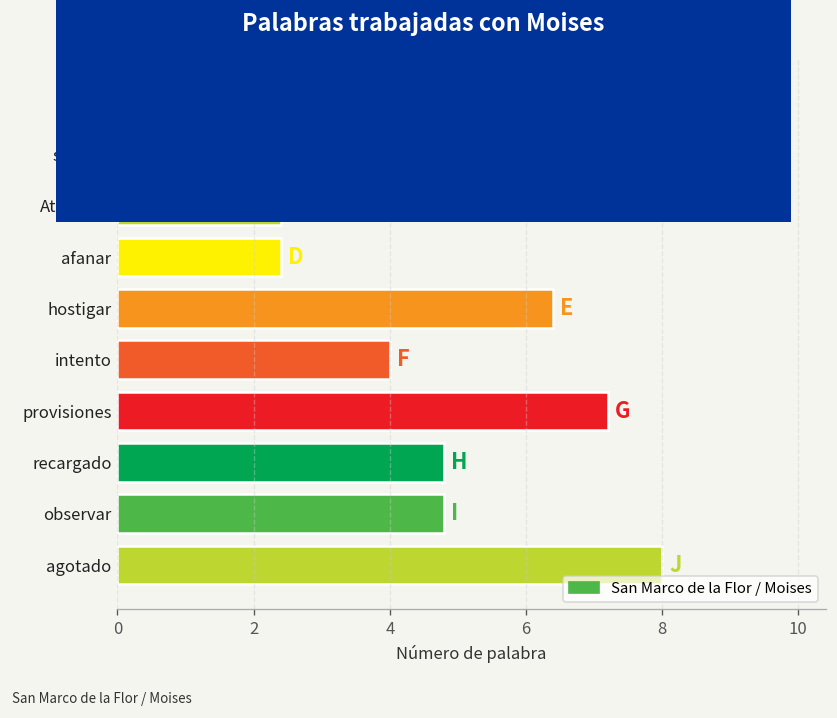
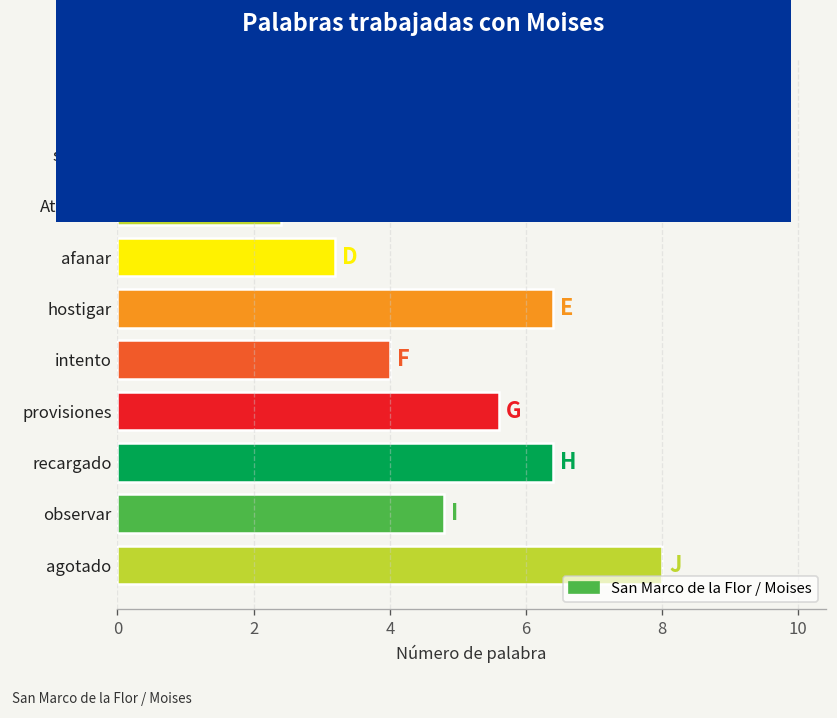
afanar: 2.4 -> 3.2
provisiones: 7.2 -> 5.6
recargado: 4.8 -> 6.4
